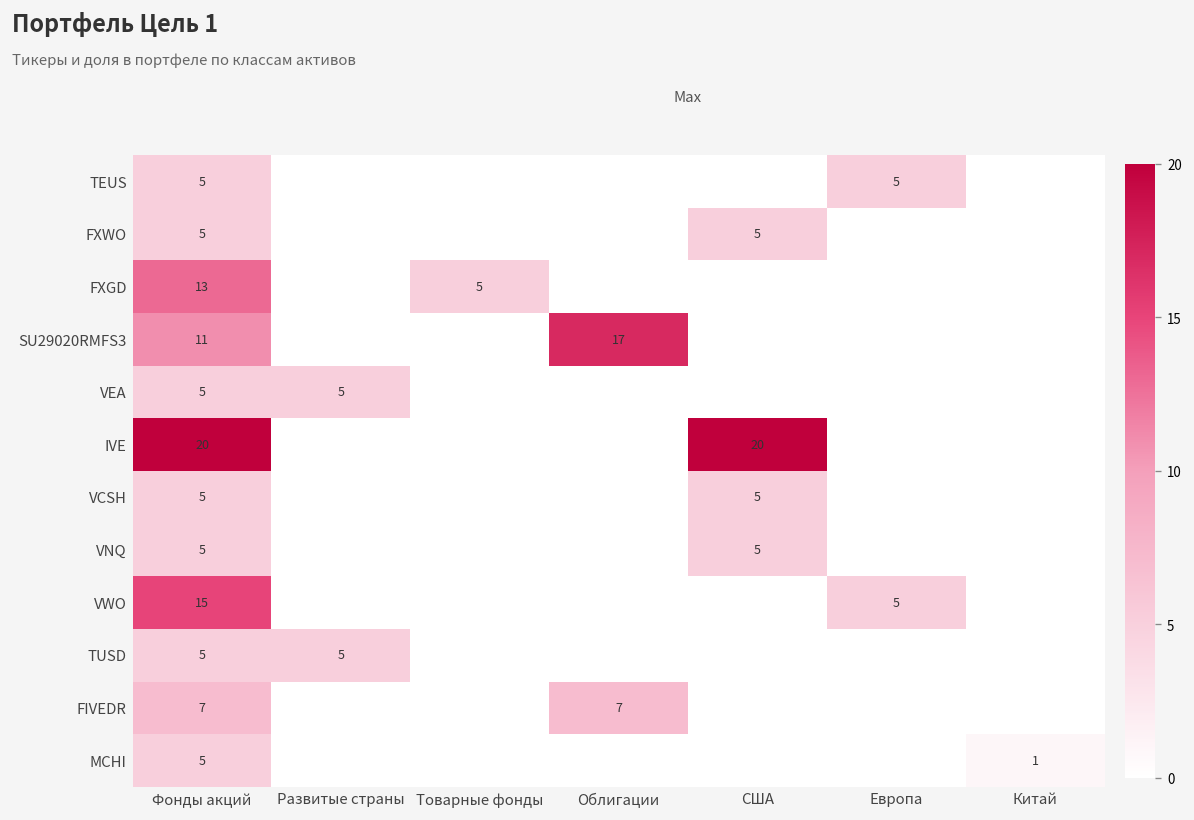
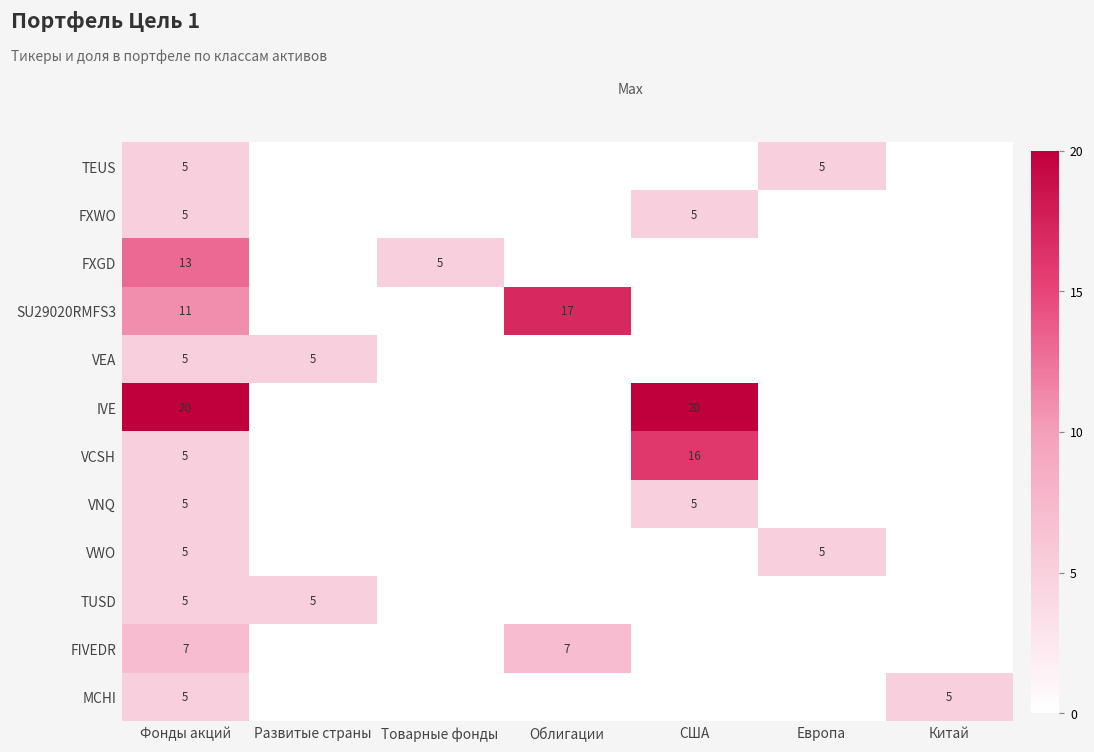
VCSH, США: 5 -> 16
VWO, Фонды акций: 15 -> 5
MCHI, Китай: 1 -> 5
